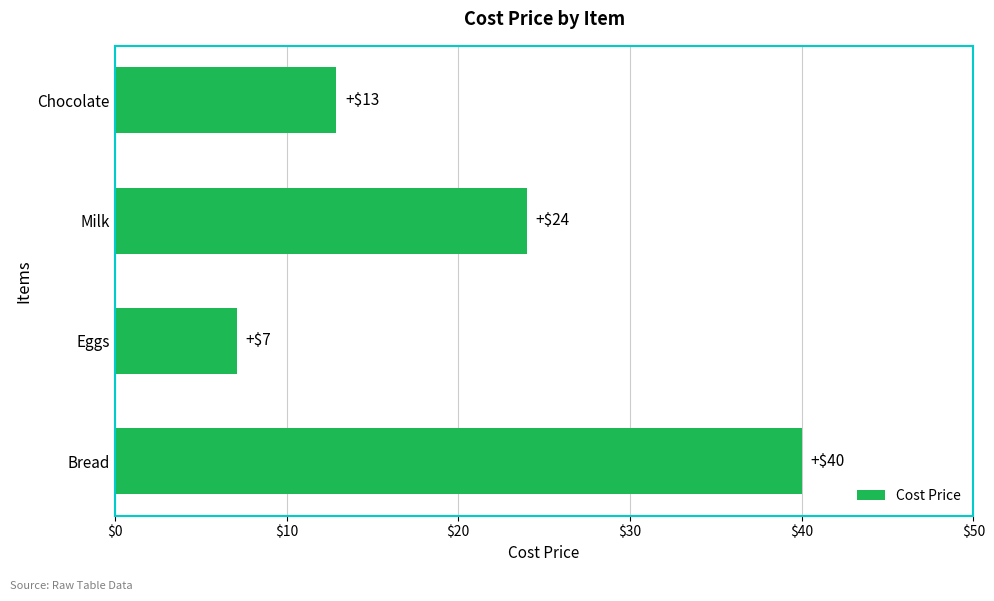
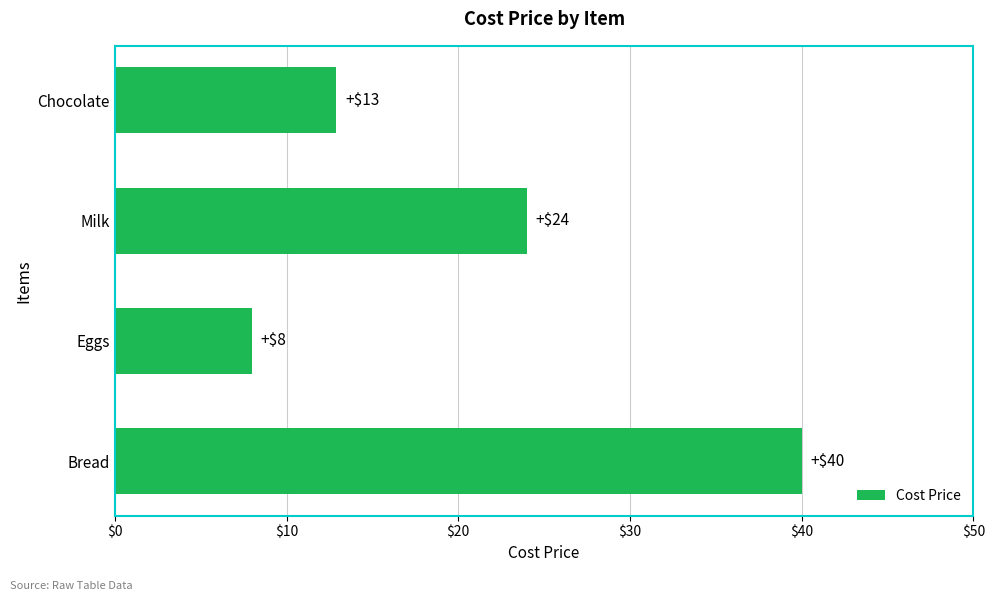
Eggs: +$7 -> +$8
